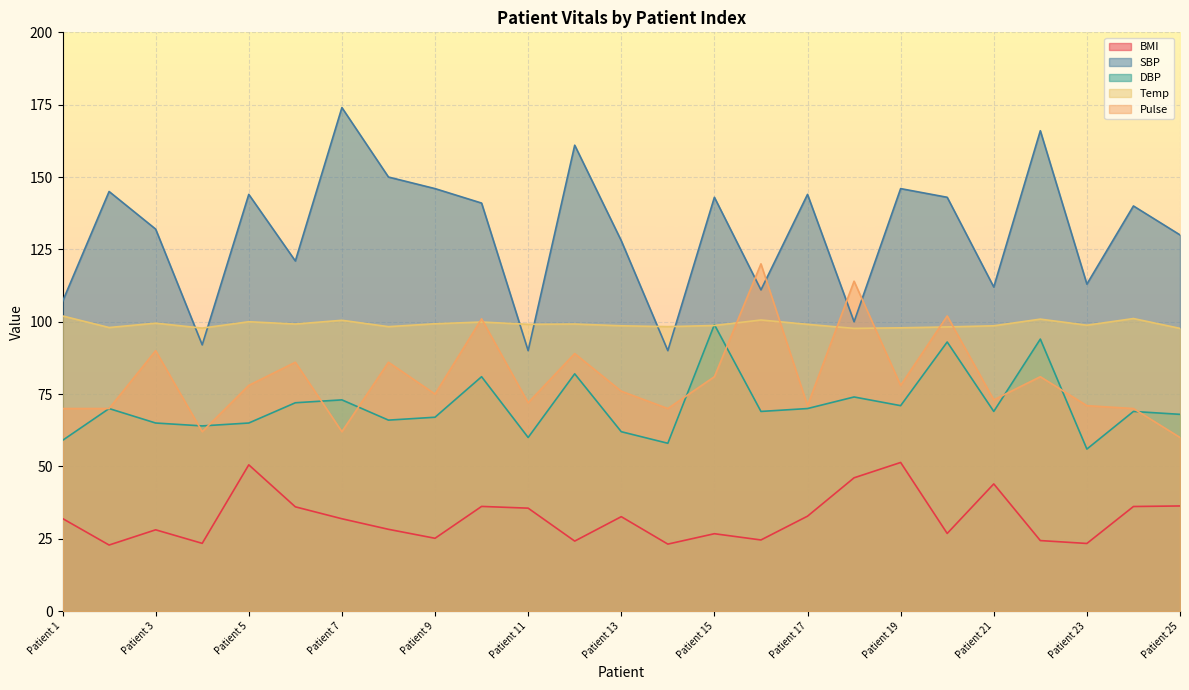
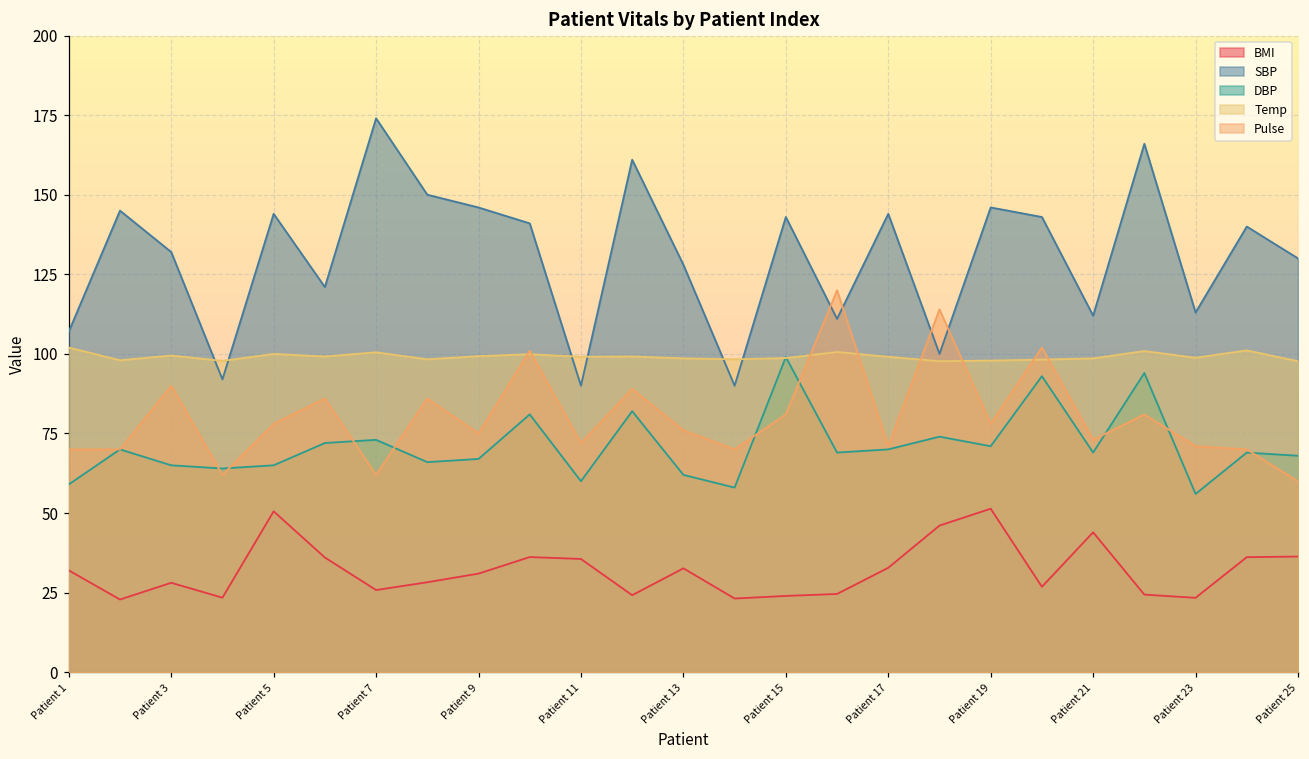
BMI, Patient 7: 32 -> 26
BMI, Patient 9: 25 -> 31
BMI, Patient 15: 27 -> 24
